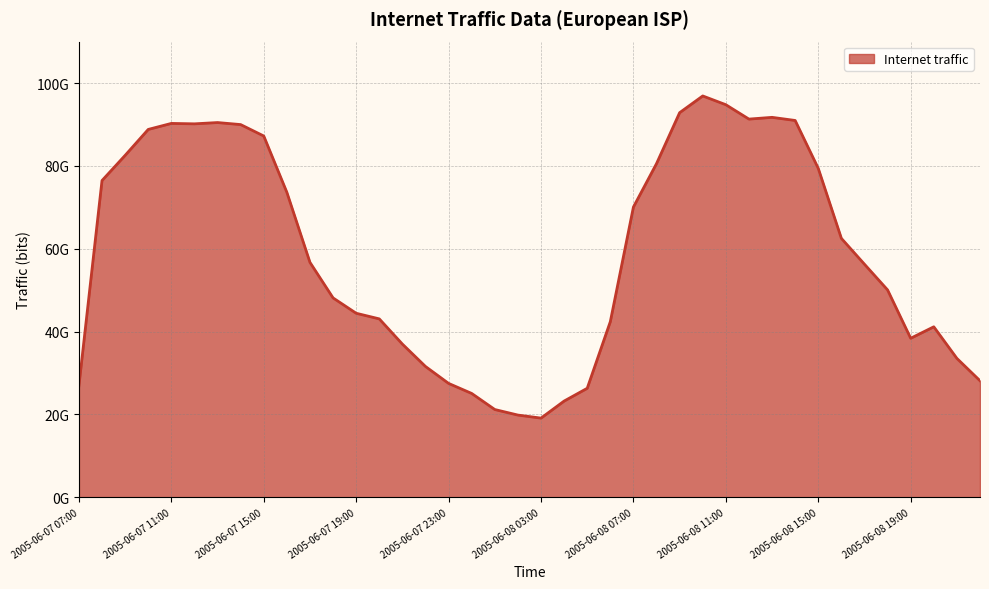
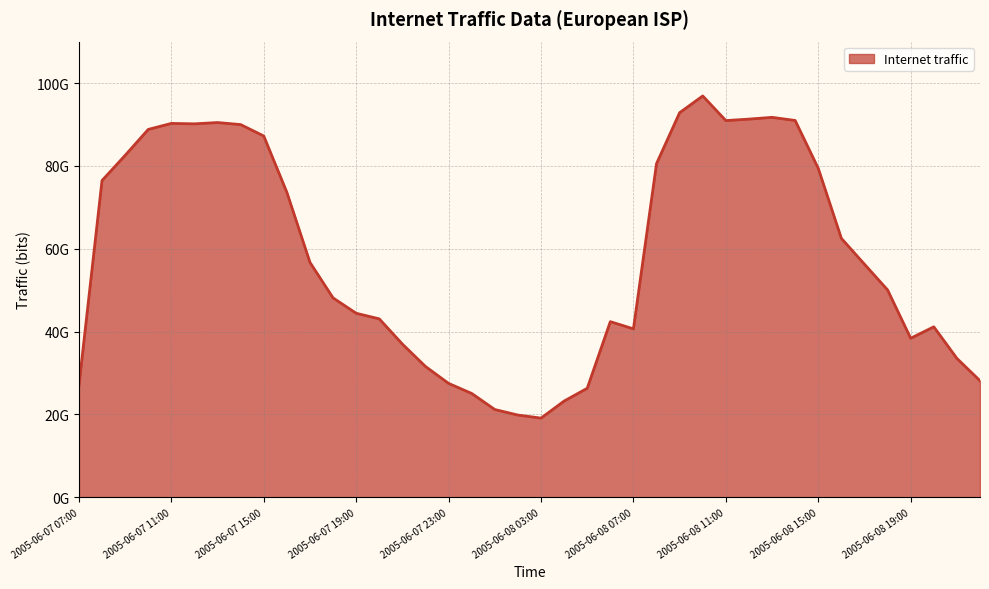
2005-06-08 07:00: 70000000000 -> 41000000000
2005-06-08 11:00: 95000000000 -> 91000000000
